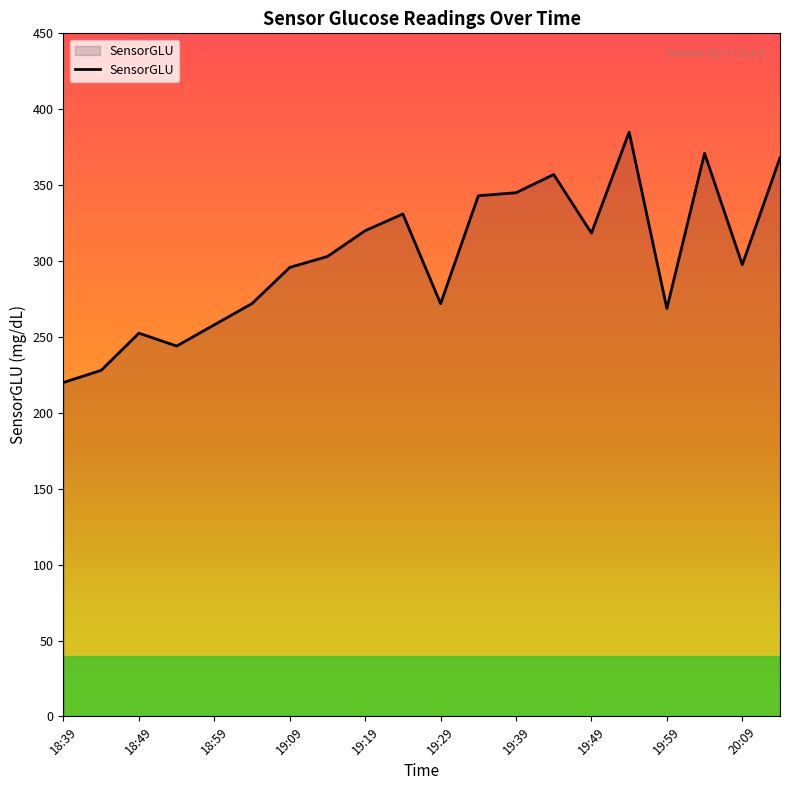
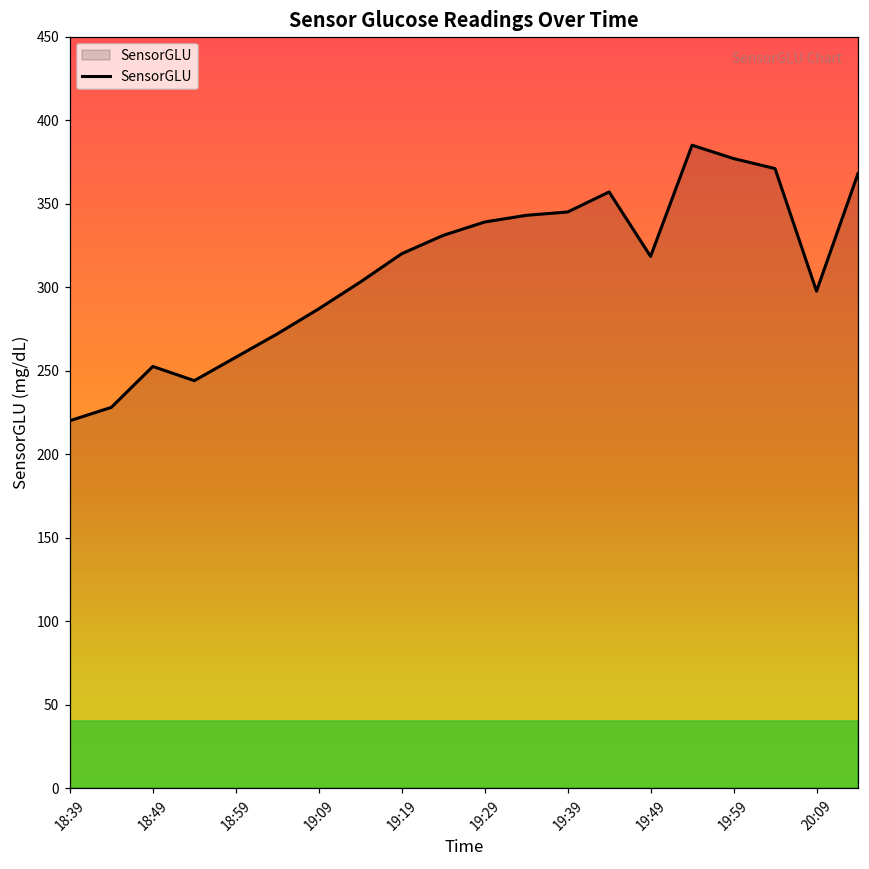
19:09: 296 -> 287
19:29: 272 -> 339
19:59: 269 -> 377
